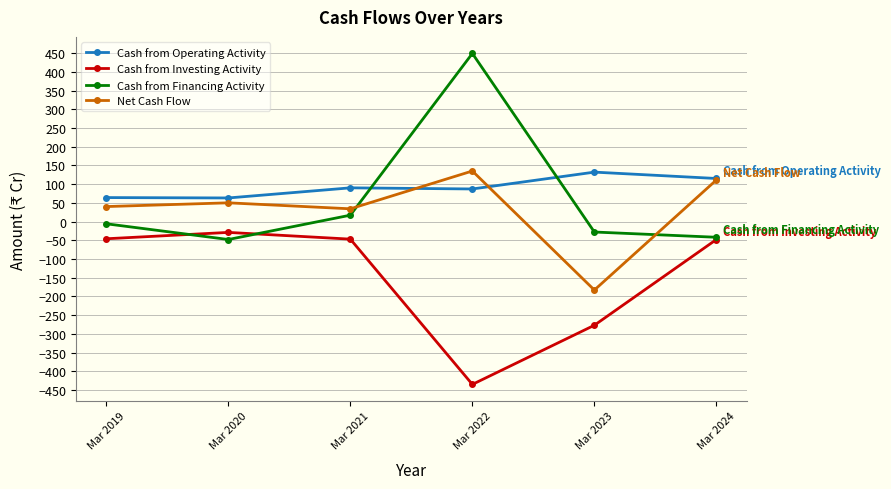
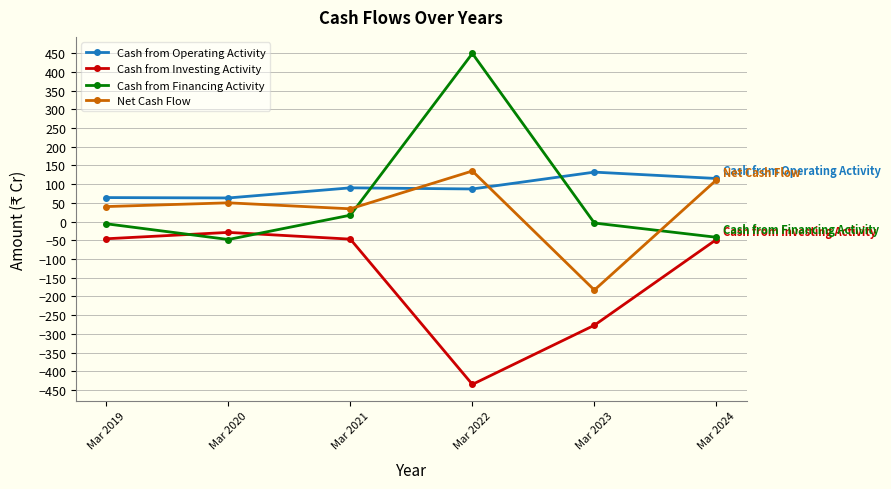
Cash from Financing Activity, Mar 2023: -30 -> 0
